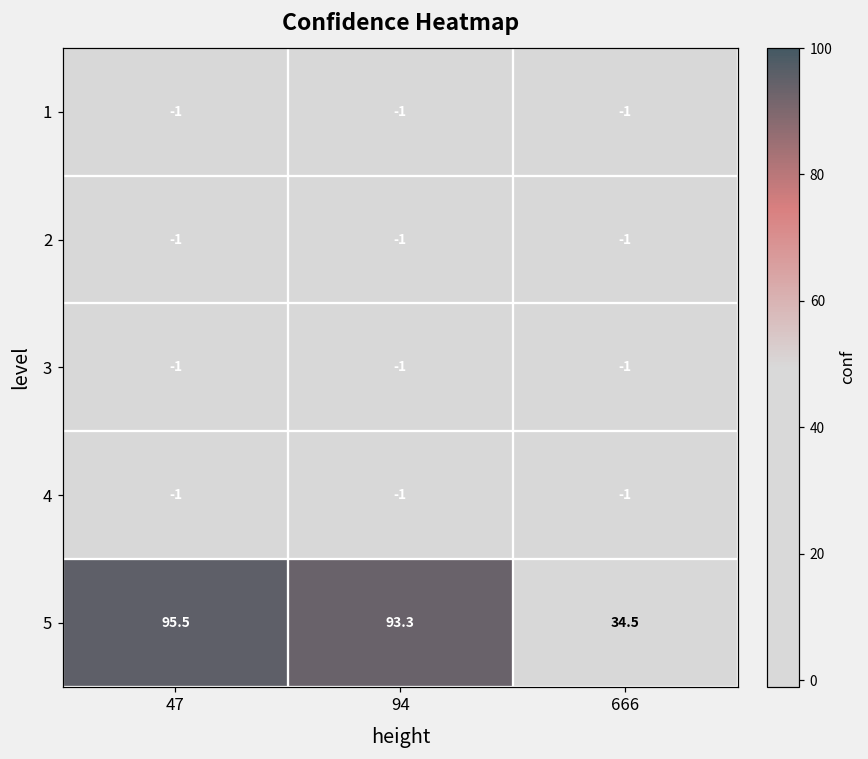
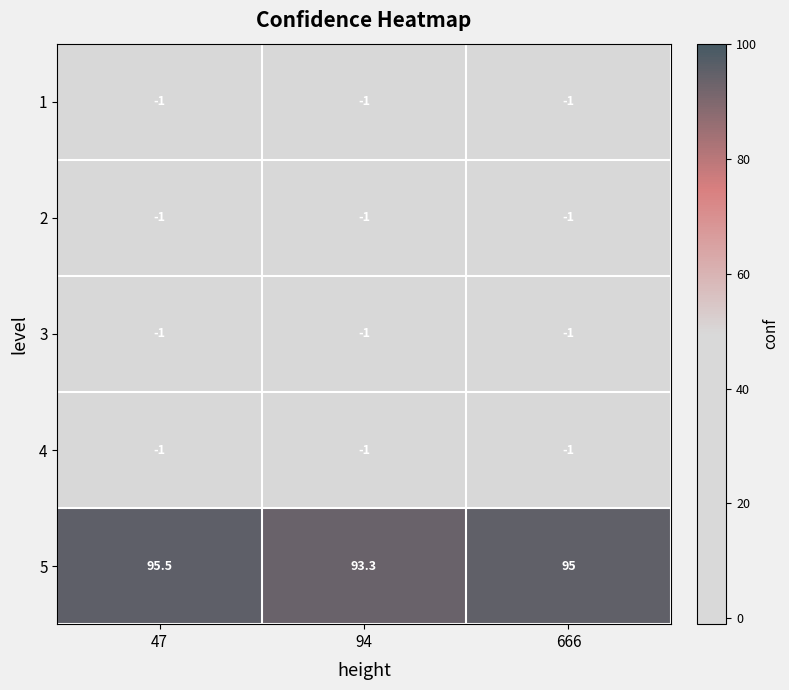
5, 666: 34.5 -> 95
